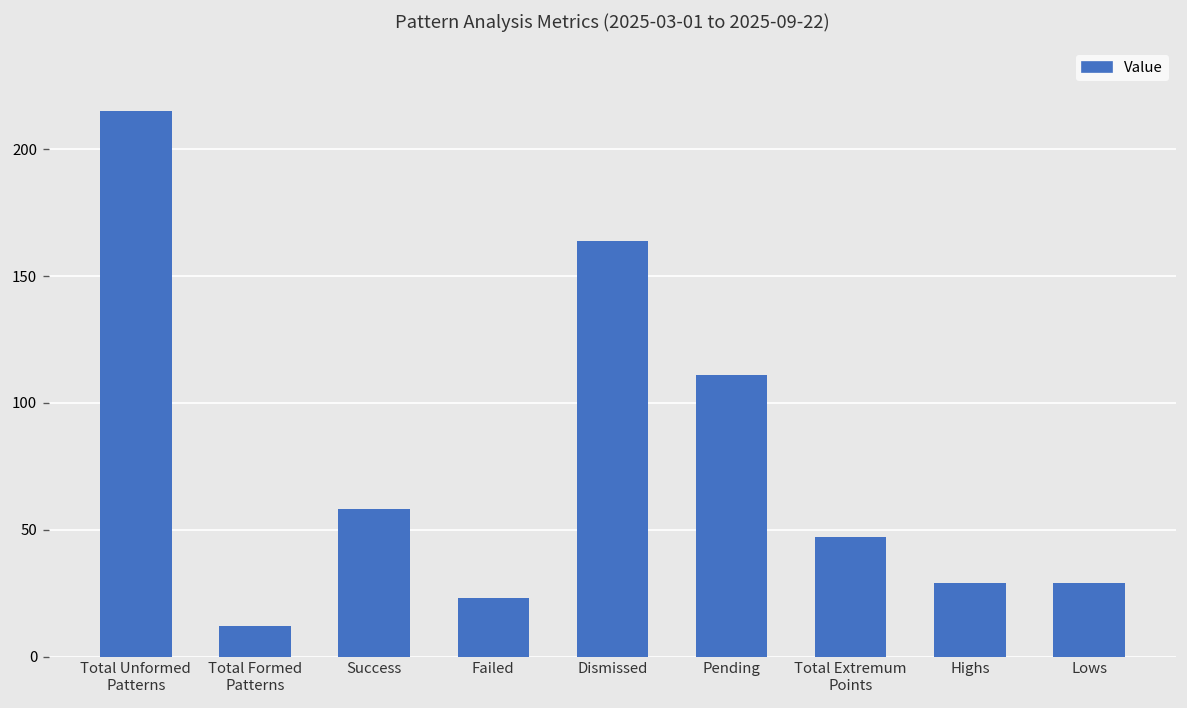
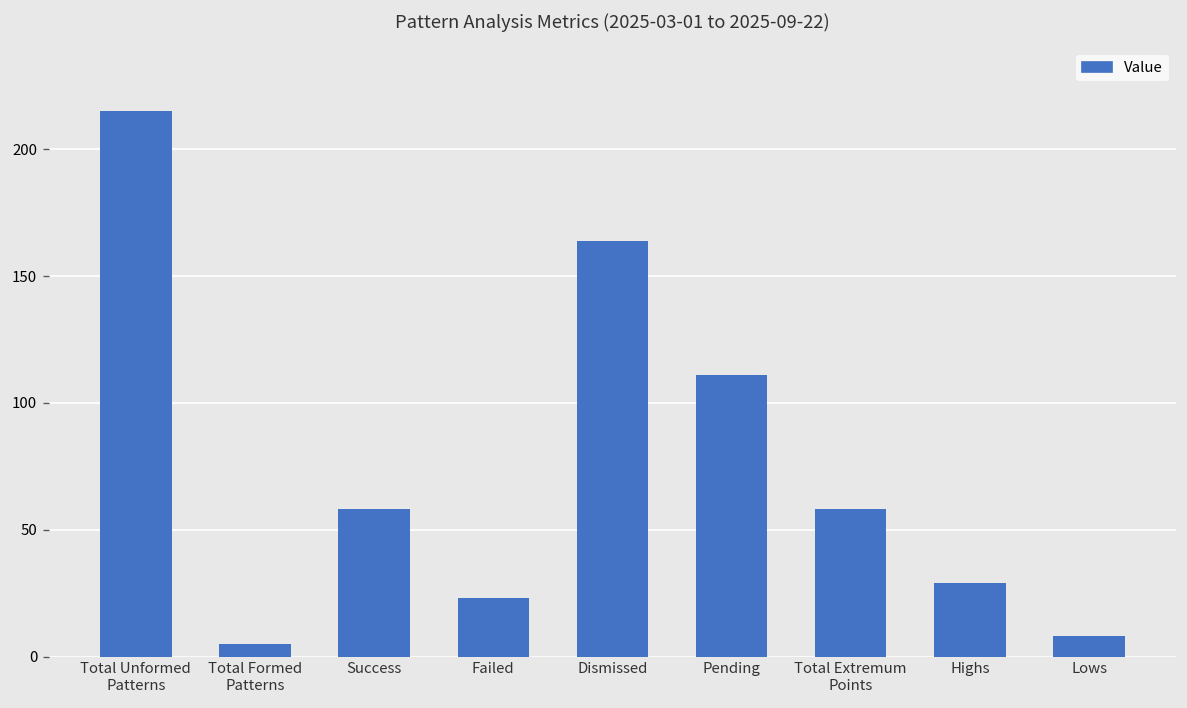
Total Formed Patterns: 12 -> 5
Total Extremum Points: 47 -> 58
Lows: 29 -> 8
